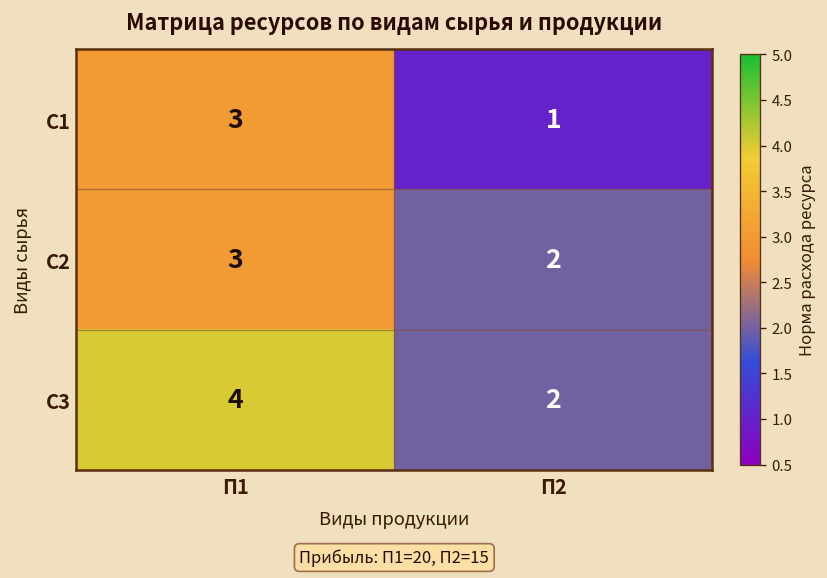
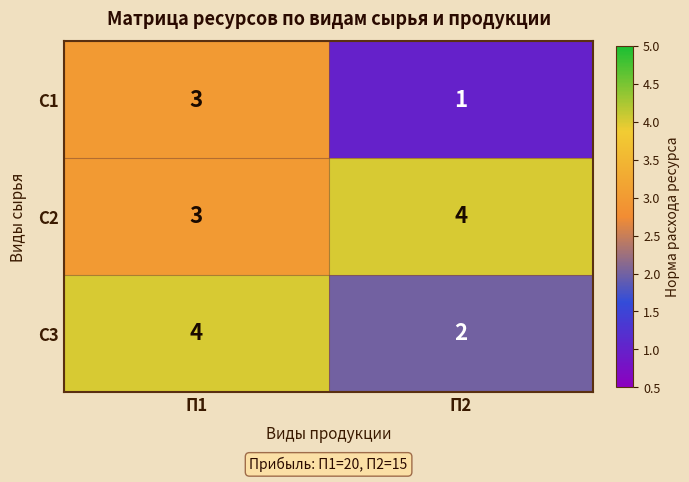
С2, П2: 2 -> 4
